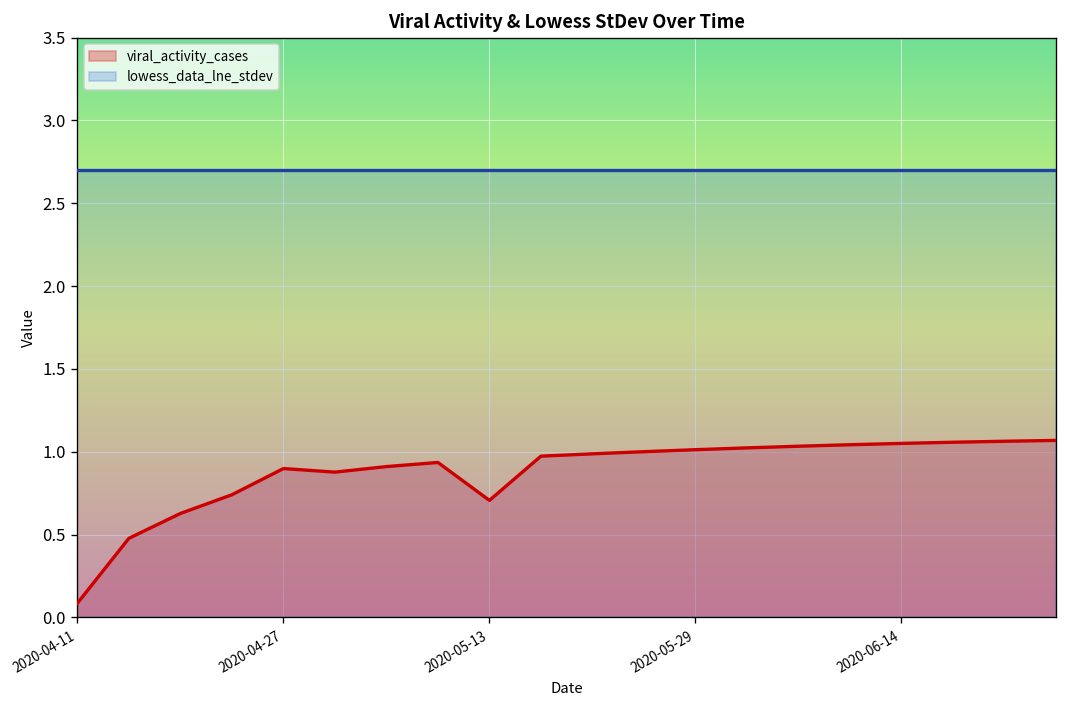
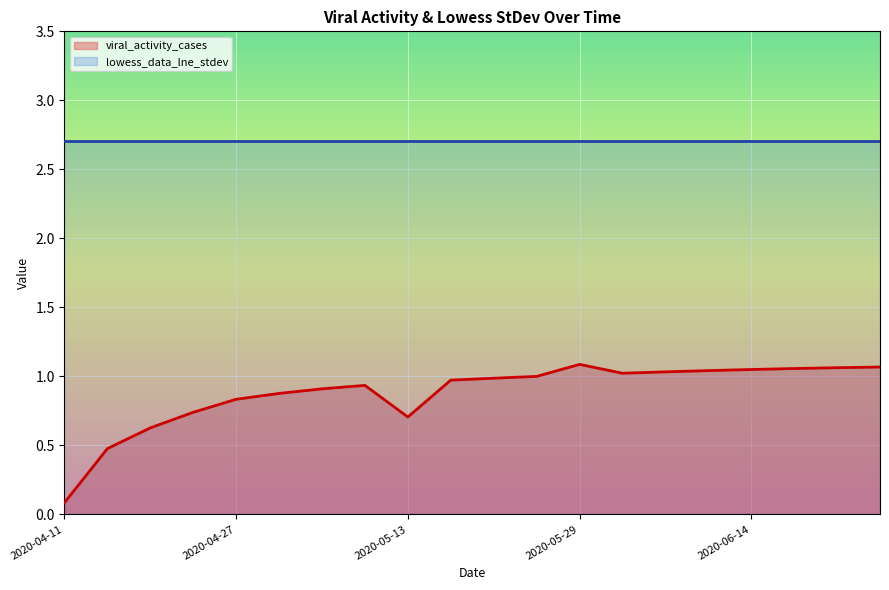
viral_activity_cases, 2020-04-27: 0.90 -> 0.83
viral_activity_cases, 2020-05-29: 1.01 -> 1.09
